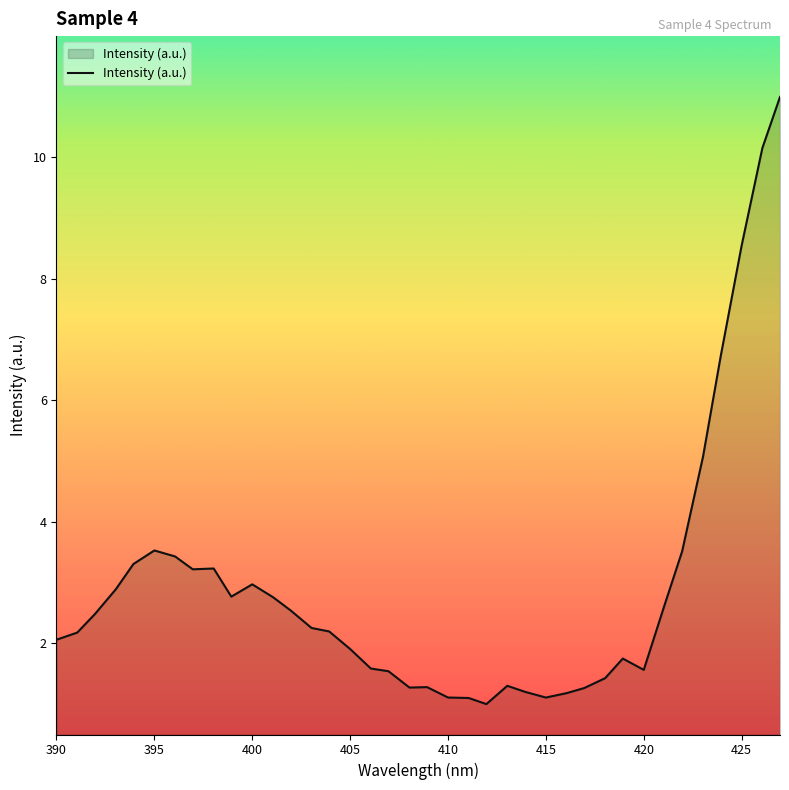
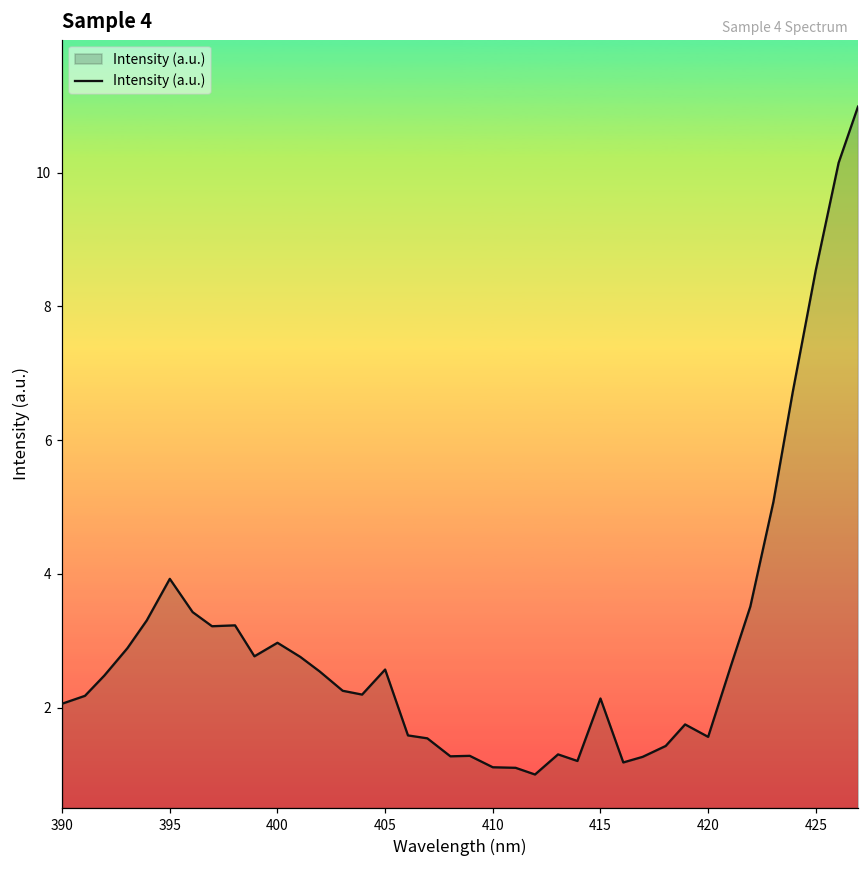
395: 3.5 -> 3.9
405: 1.9 -> 2.6
415: 1.1 -> 2.1
